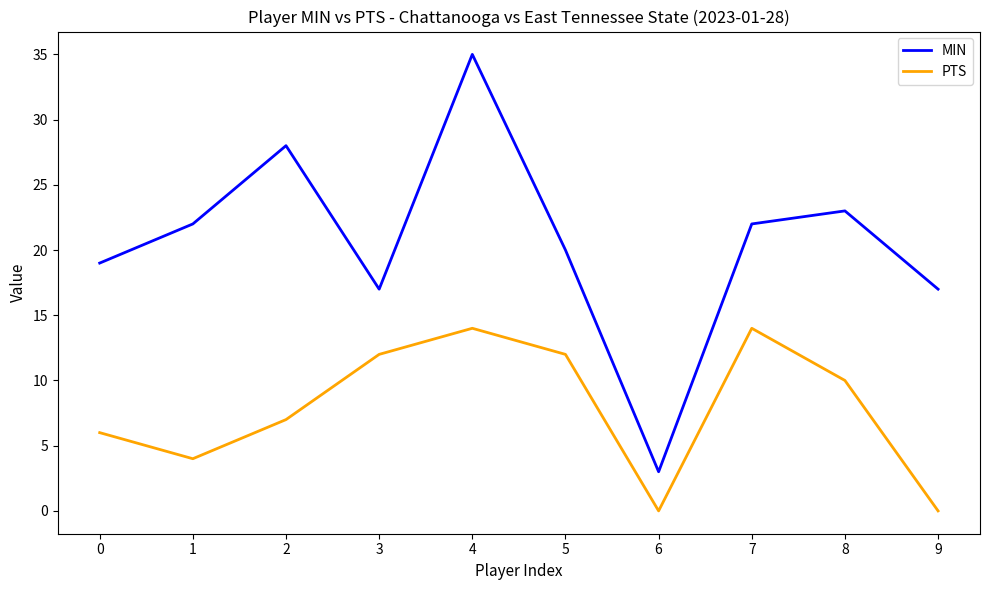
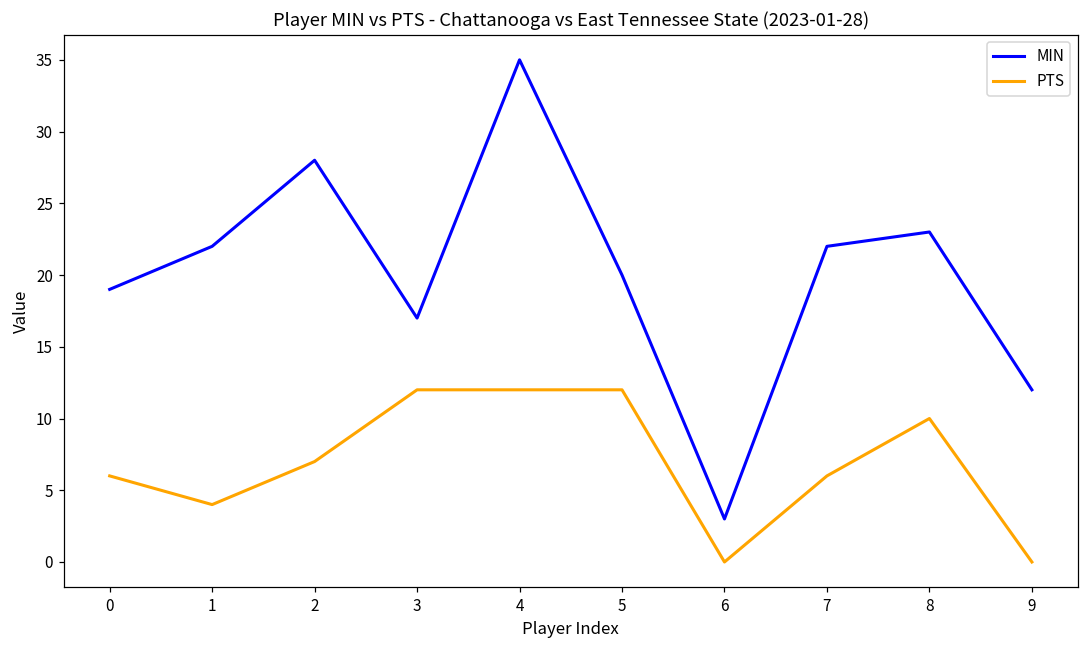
PTS, 4: 14 -> 12
PTS, 7: 14 -> 6
MIN, 9: 17 -> 12
